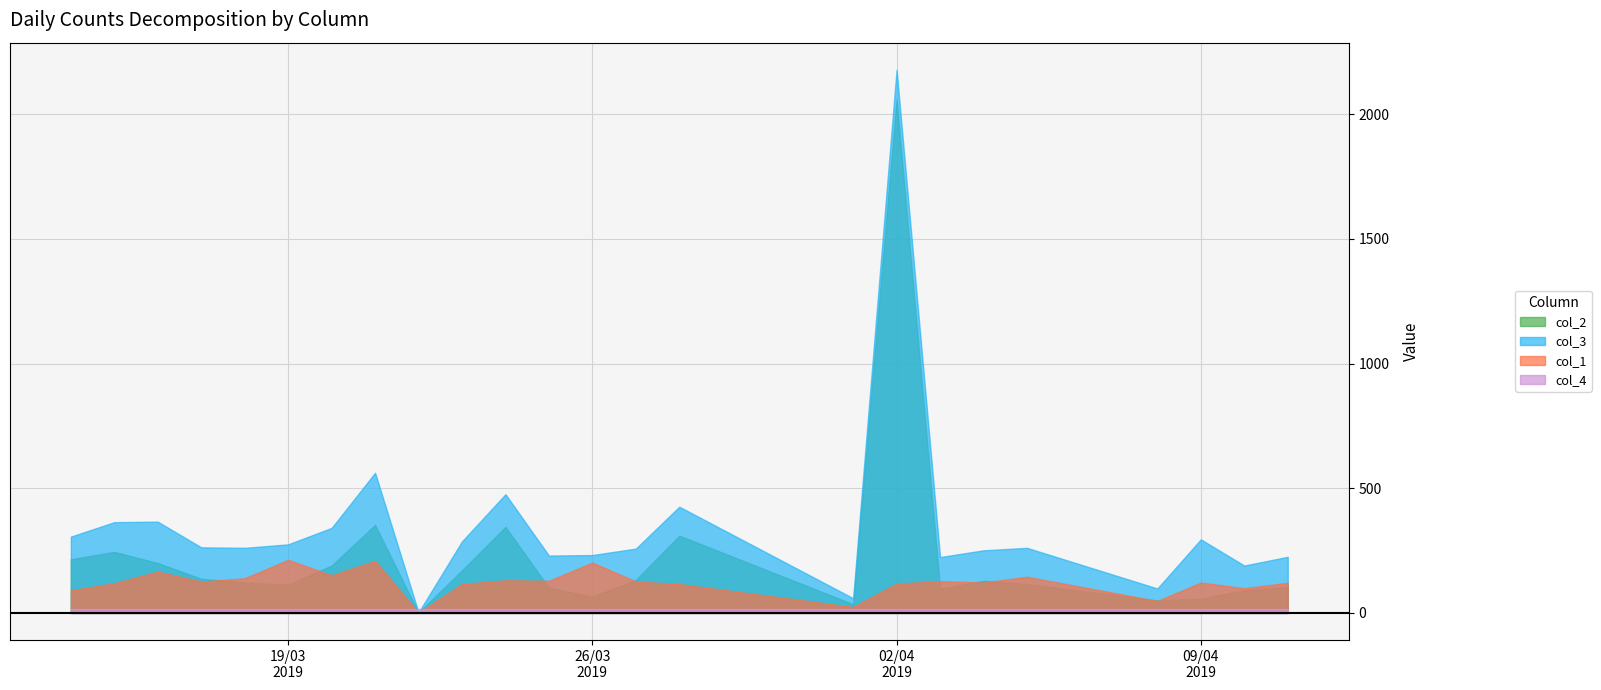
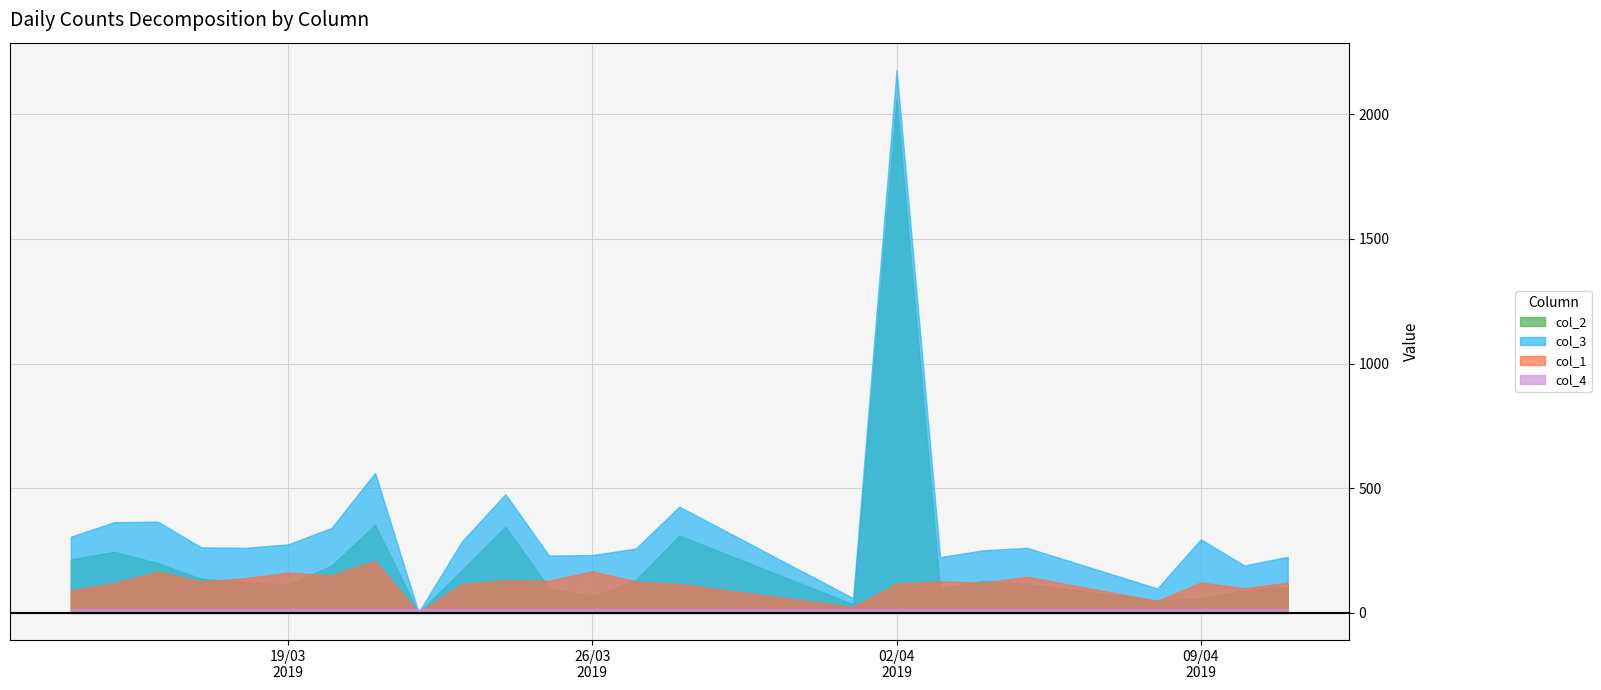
col_1, 19/03 2019: 210 -> 160
col_1, 26/03 2019: 200 -> 170
